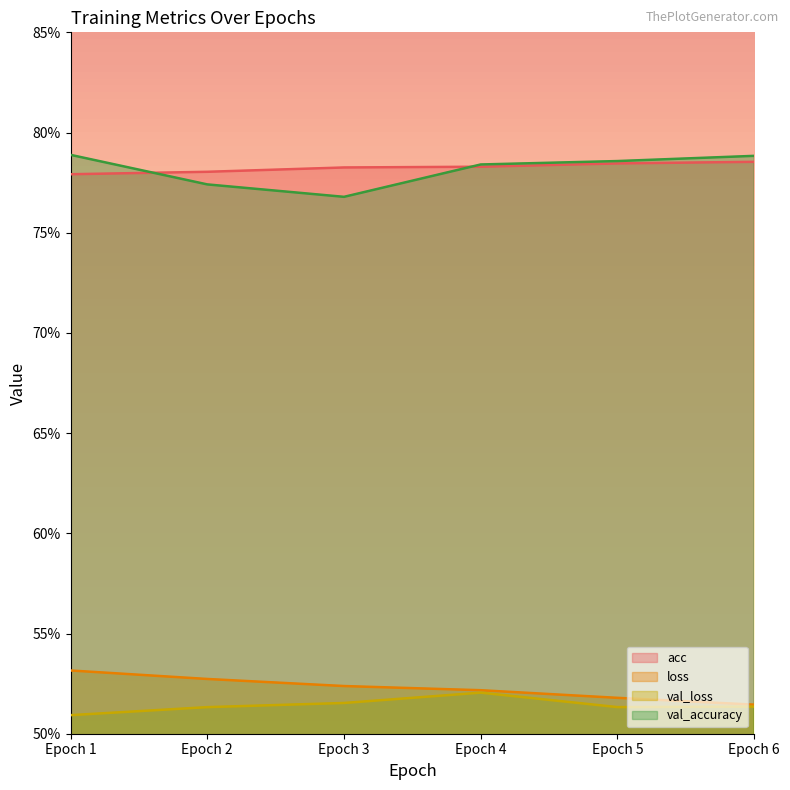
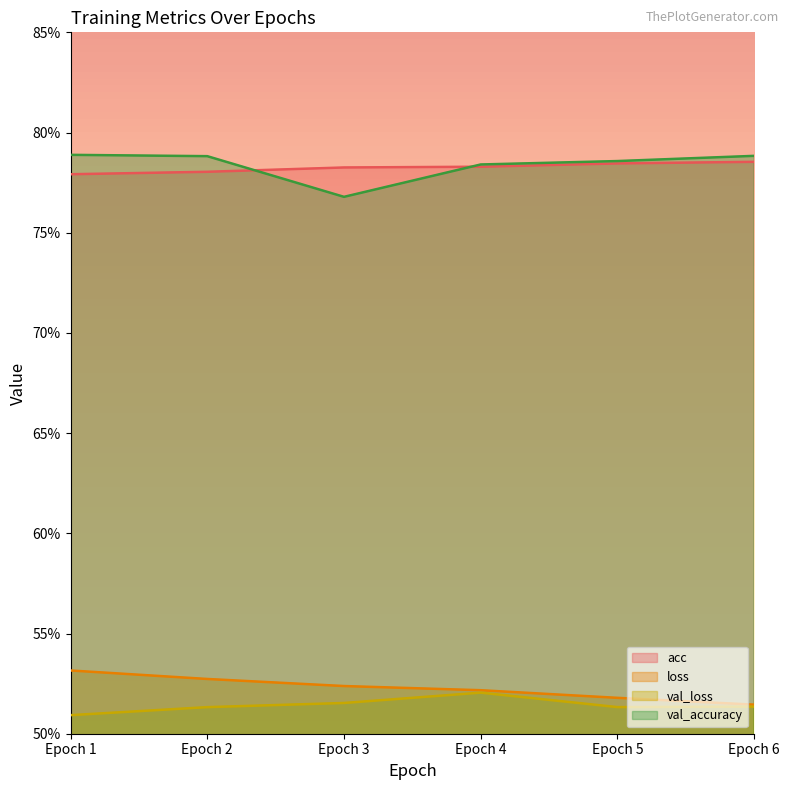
val_accuracy, Epoch 2: 77.4% -> 78.8%
